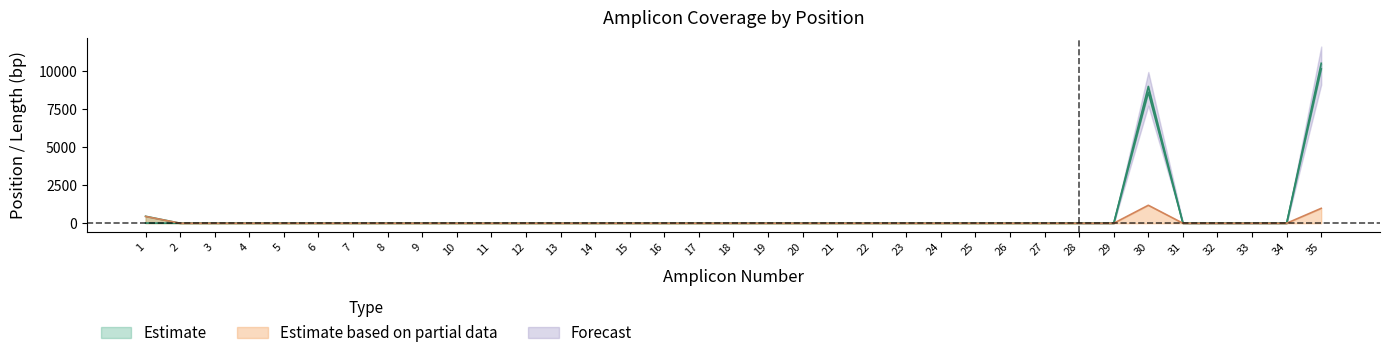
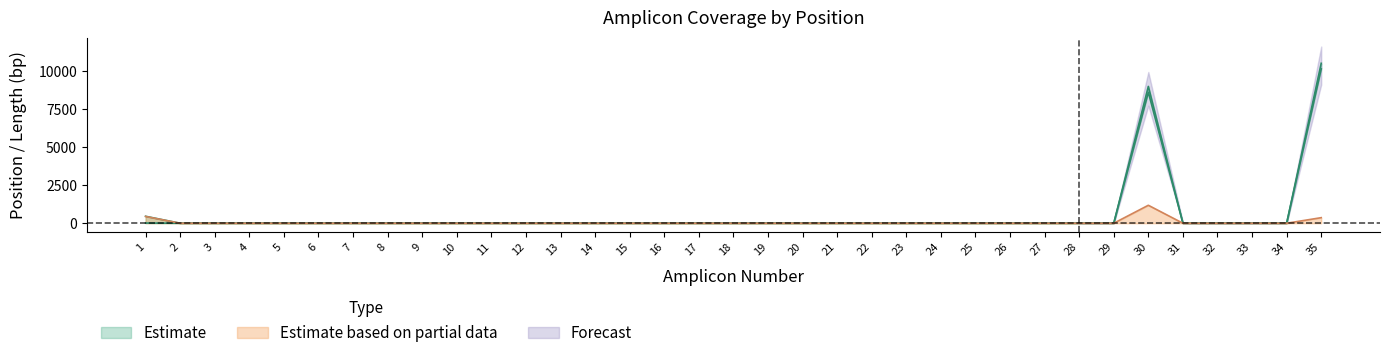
Estimate based on partial data, 35: 1000 -> 400
